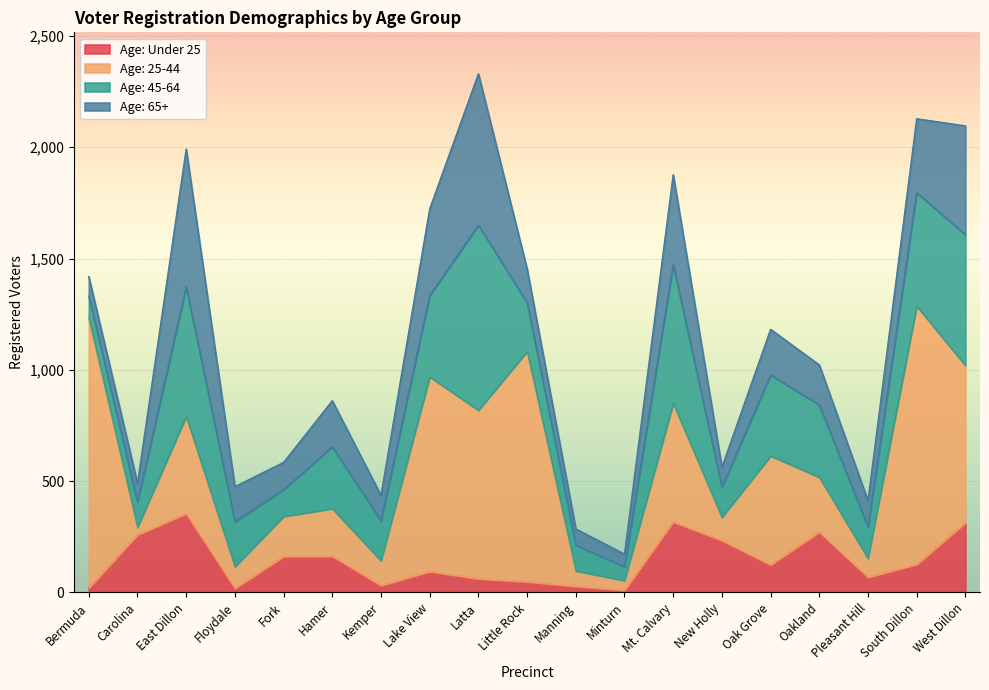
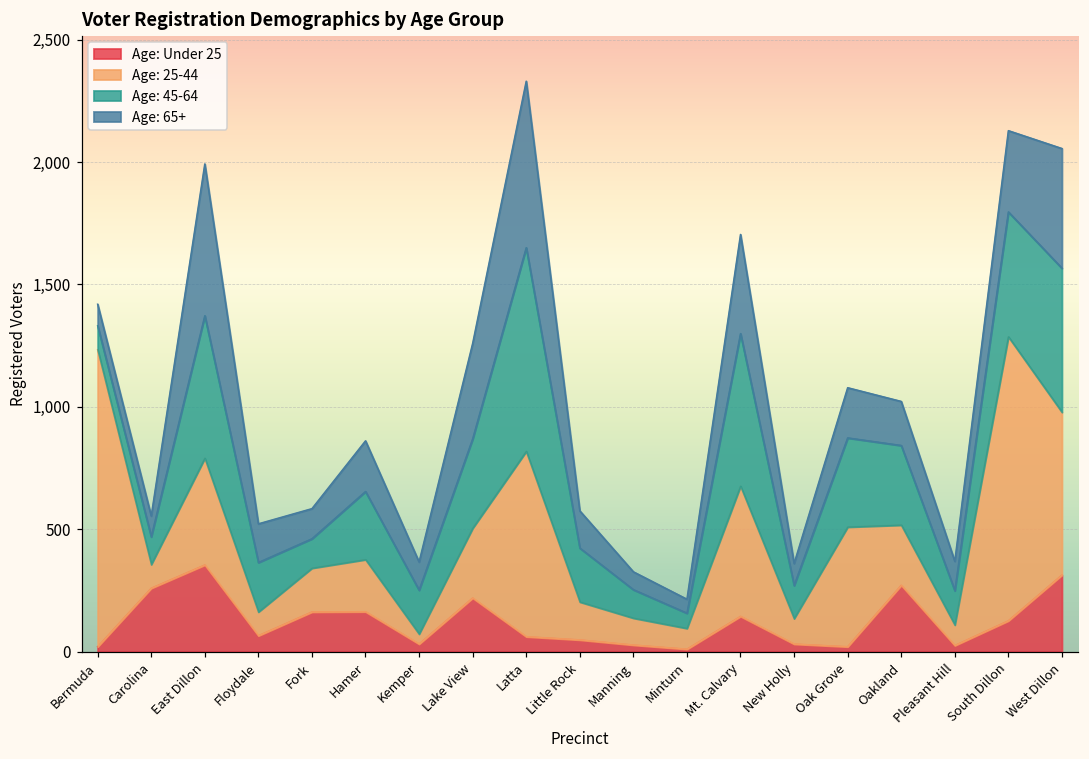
Age: 25-44, Carolina: 30 -> 100
Age: Under 25, Floydale: 20 -> 70
Age: 25-44, Kemper: 110 -> 40
Age: Under 25, Lake View: 90 -> 220
Age: 25-44, Lake View: 870 -> 290
Age: 25-44, Little Rock: 1,030 -> 160
Age: 25-44, Manning: 70 -> 110
Age: 25-44, Minturn: 40 -> 90
Age: Under 25, Mt. Calvary: 320 -> 140
Age: Under 25, New Holly: 230 -> 30
Age: Under 25, Oak Grove: 120 -> 20
Age: Under 25, Pleasant Hill: 70 -> 30
Age: 25-44, West Dillon: 710 -> 670
